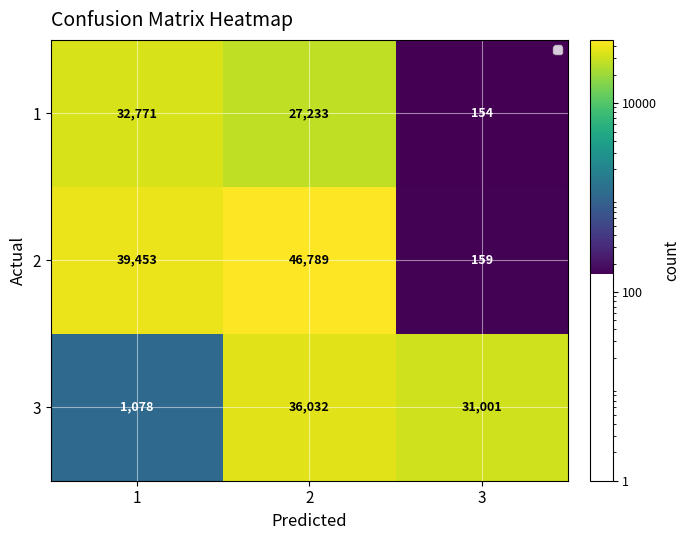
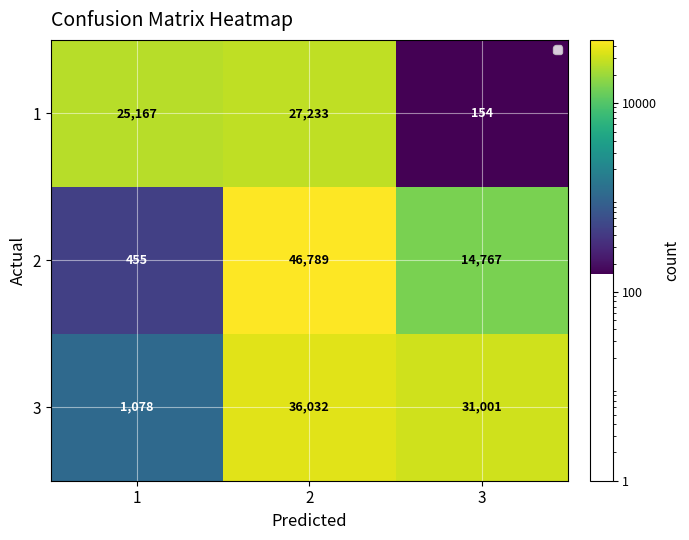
1, 1: 32,771 -> 25,167
2, 1: 39,453 -> 455
2, 3: 159 -> 14,767
